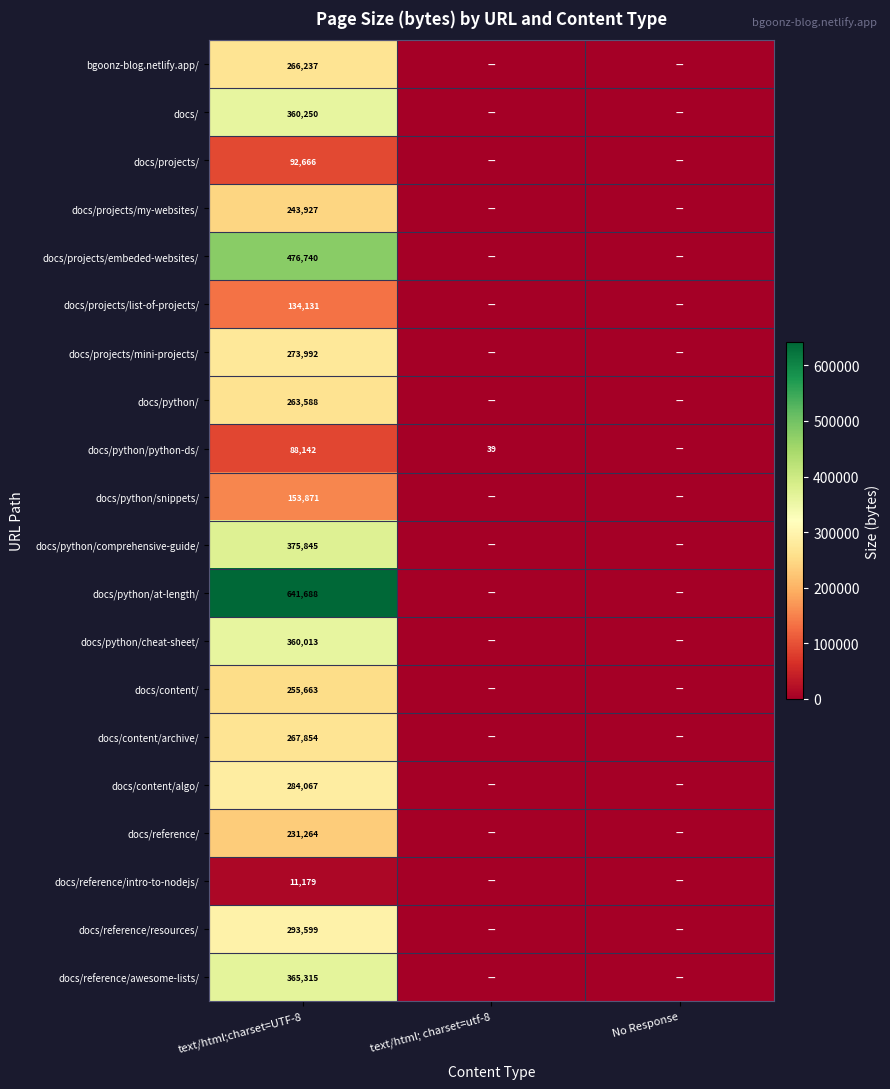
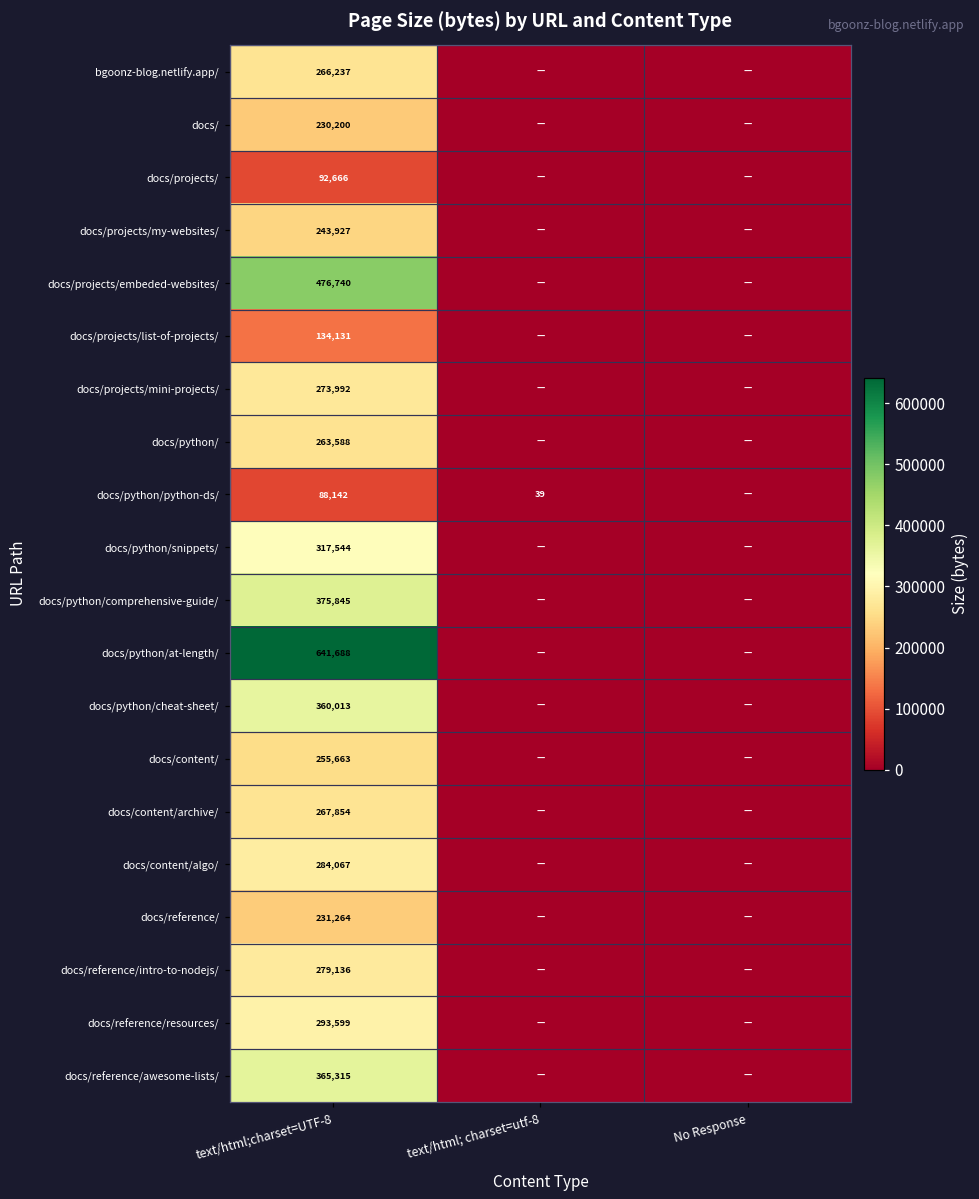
docs/, text/html;charset=UTF-8: 360,250 -> 230,200
docs/python/snippets/, text/html;charset=UTF-8: 153,871 -> 317,544
docs/reference/intro-to-nodejs/, text/html;charset=UTF-8: 11,179 -> 279,136
